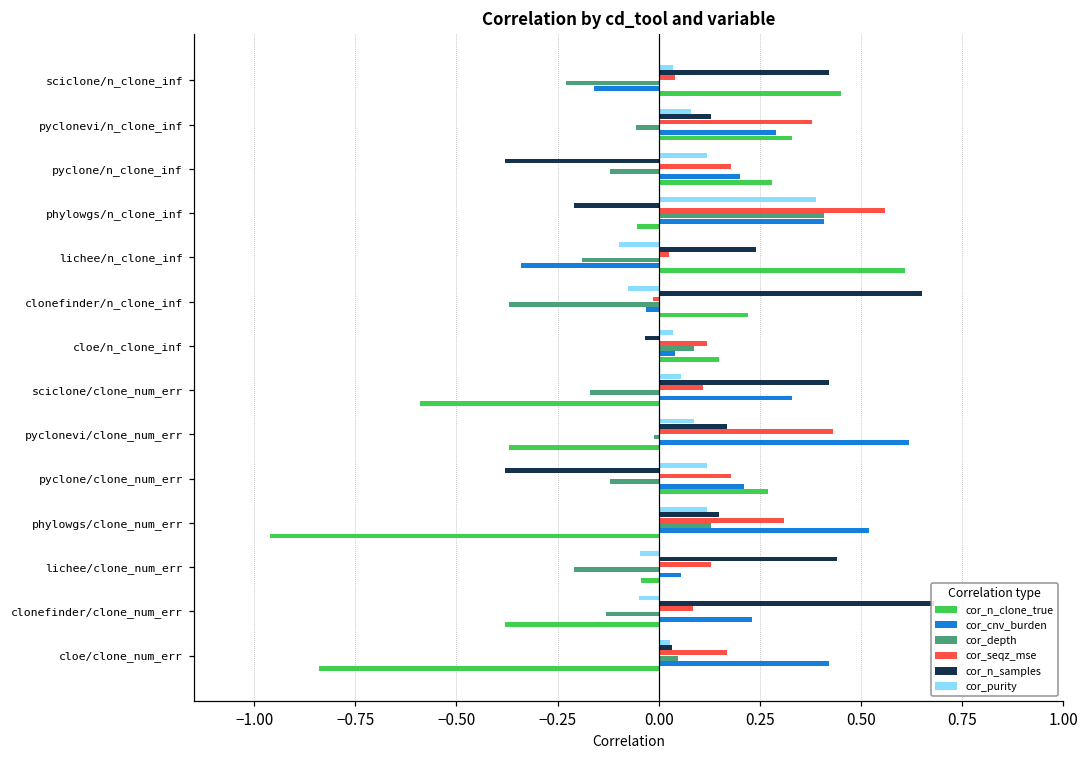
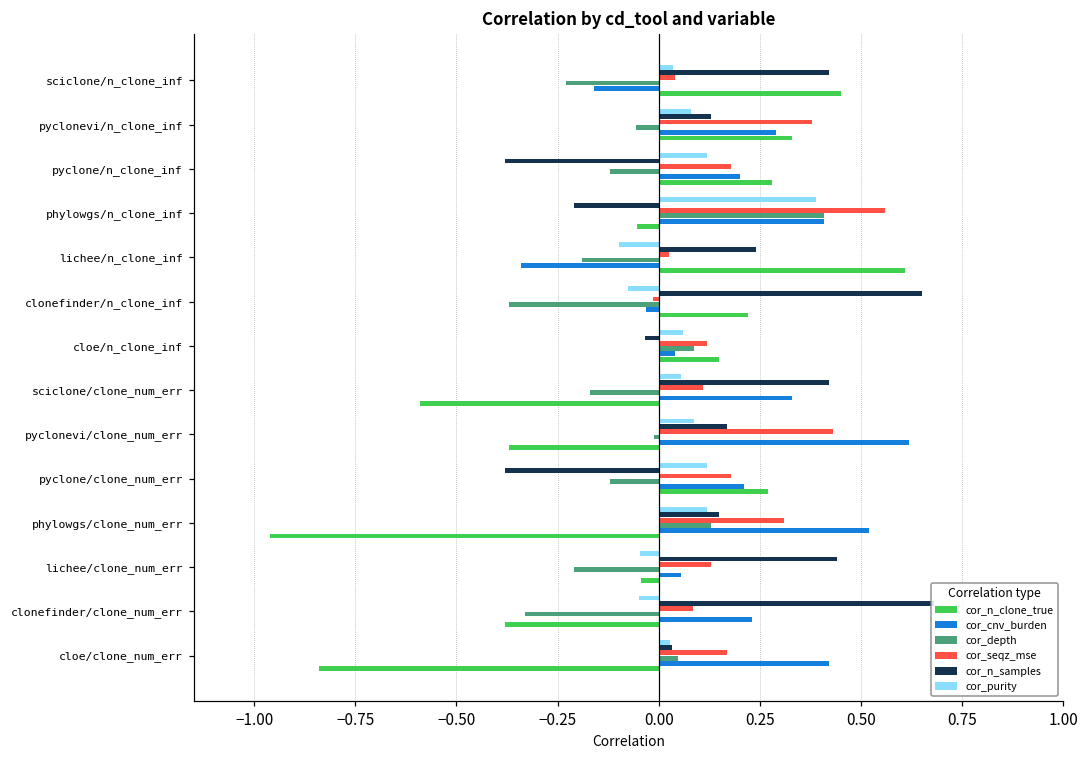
cor_purity, cloe/n_clone_inf: 0.04 -> 0.06
cor_depth, clonefinder/clone_num_err: -0.13 -> -0.33
